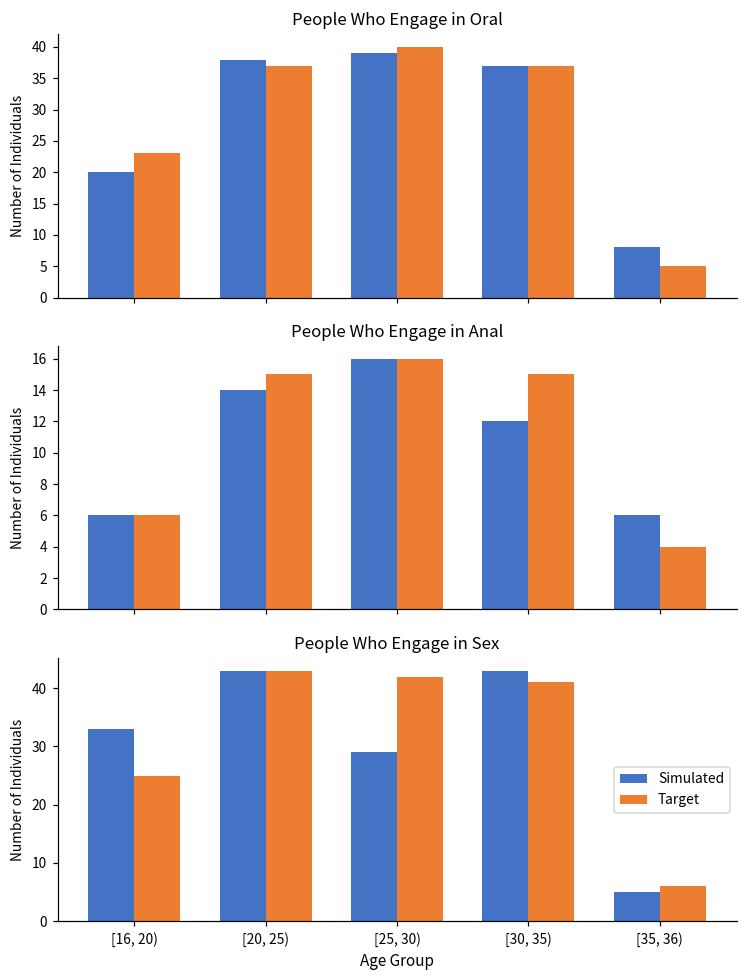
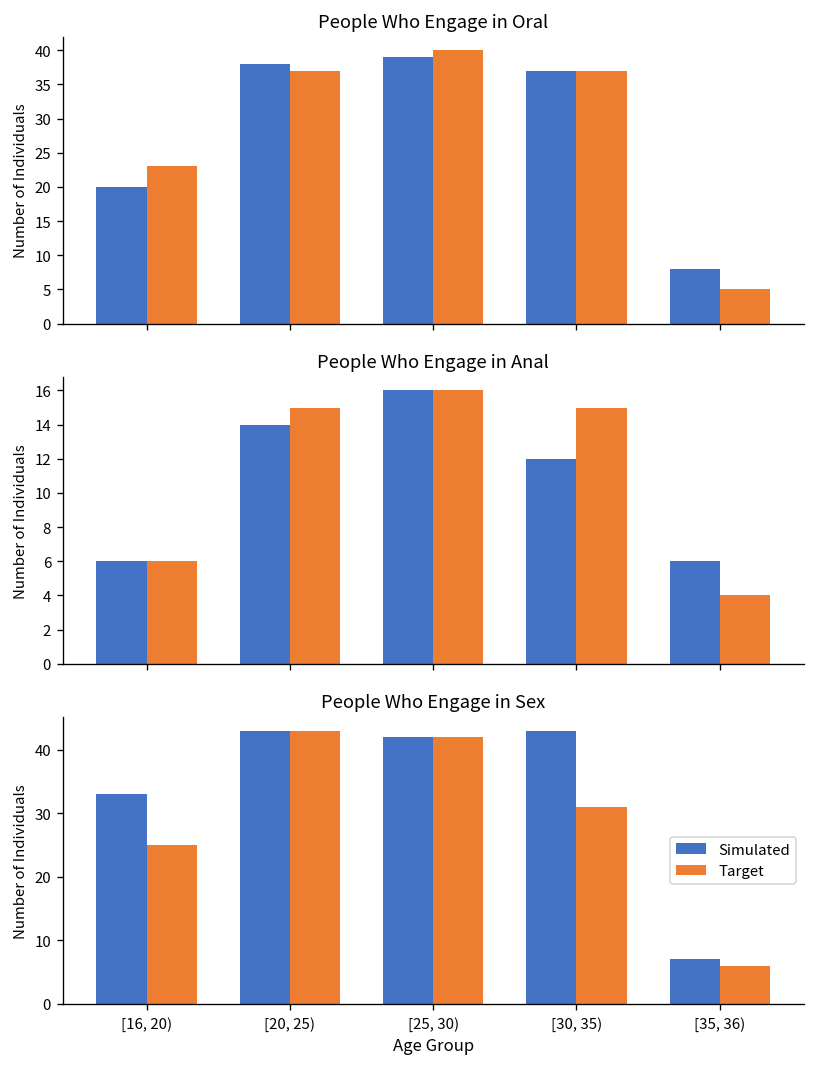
People Who Engage in Sex, Simulated, [25, 30): 29 -> 42
People Who Engage in Sex, Target, [30, 35): 41 -> 31
People Who Engage in Sex, Simulated, [35, 36): 5 -> 7
